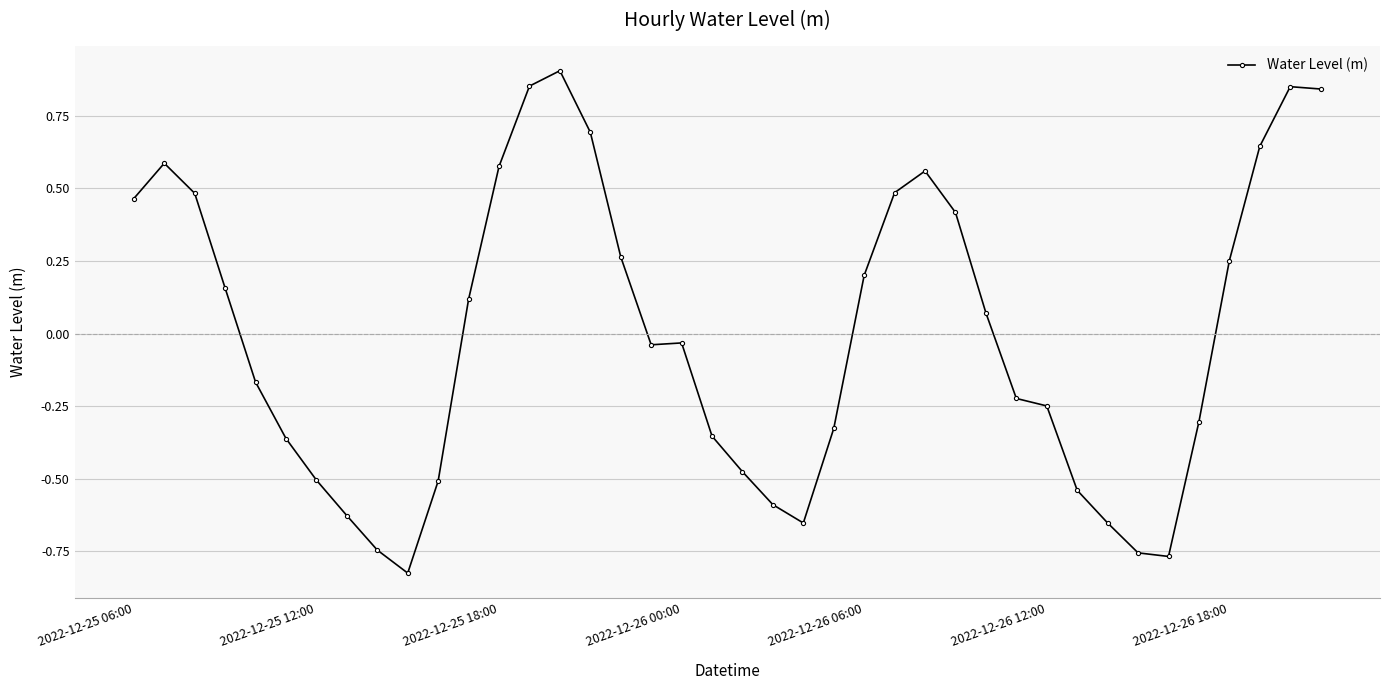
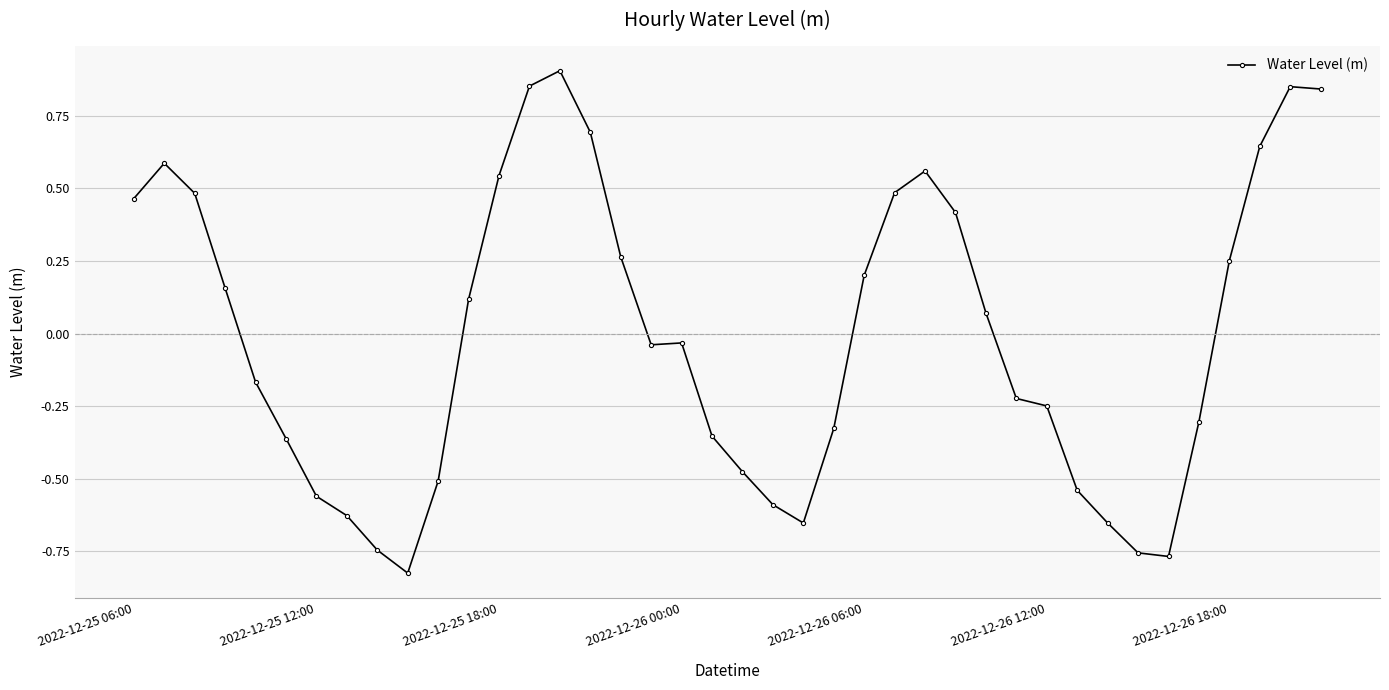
2022-12-25 12:00: -0.51 -> -0.56
2022-12-25 18:00: 0.58 -> 0.54
